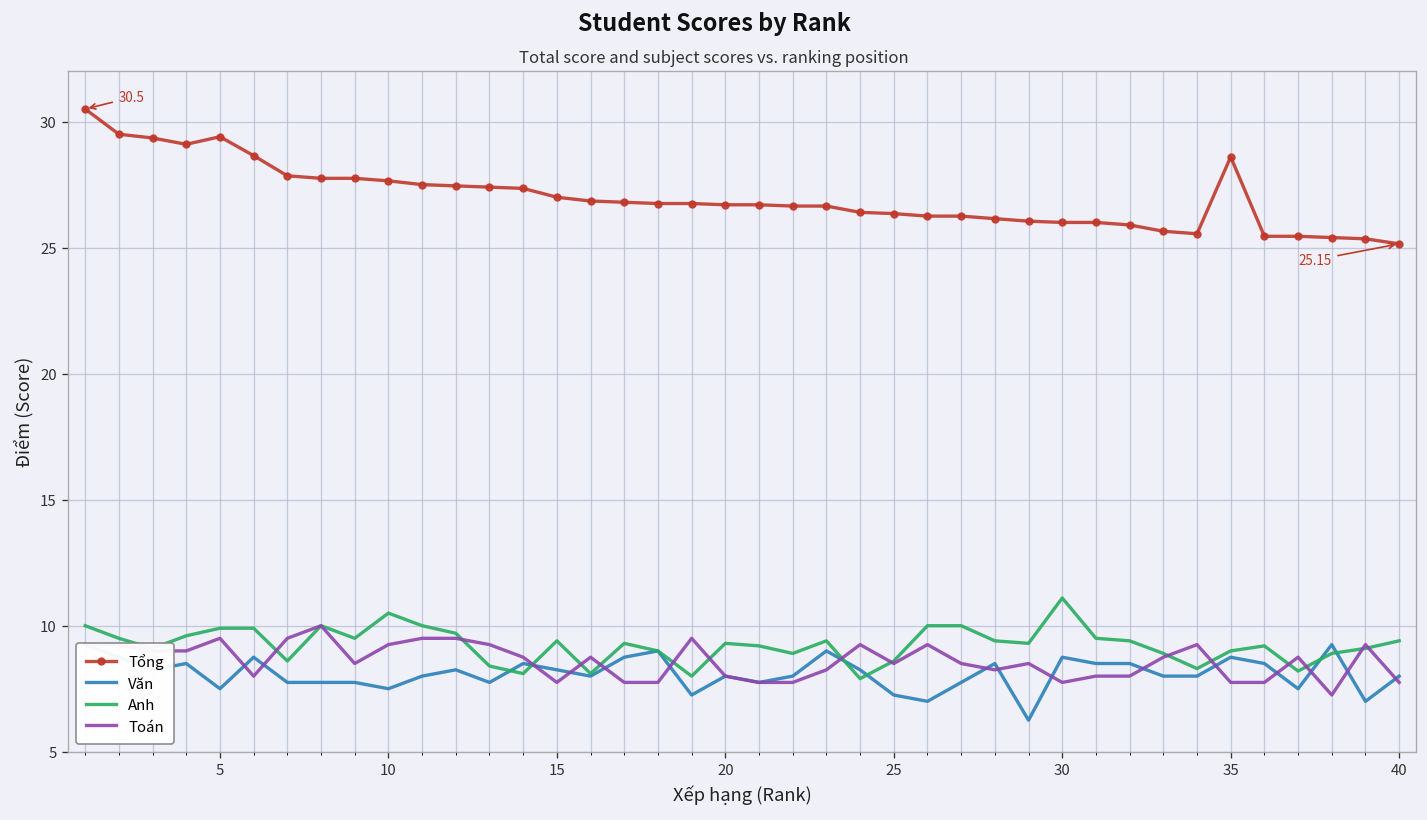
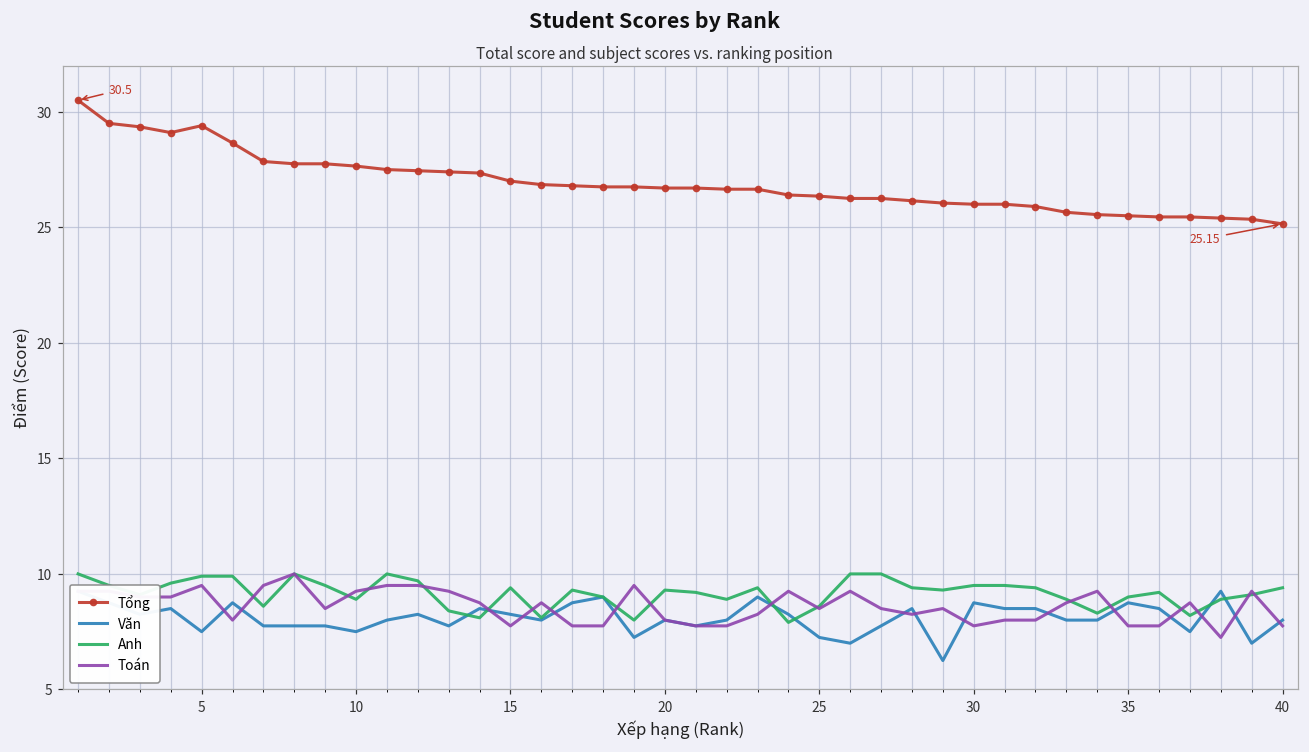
Anh, 10: 10.5 -> 8.9
Anh, 30: 11.1 -> 9.5
Tổng, 35: 28.6 -> 25.5
